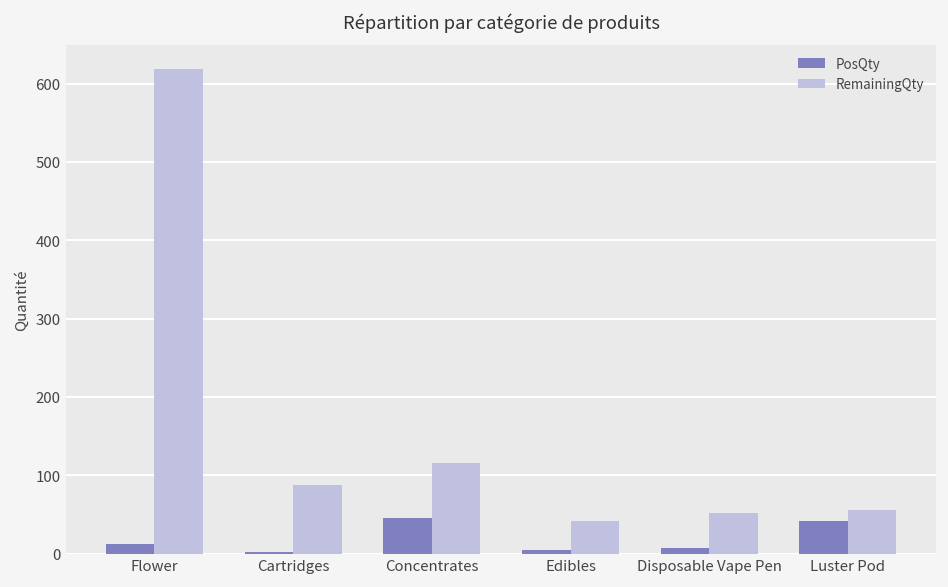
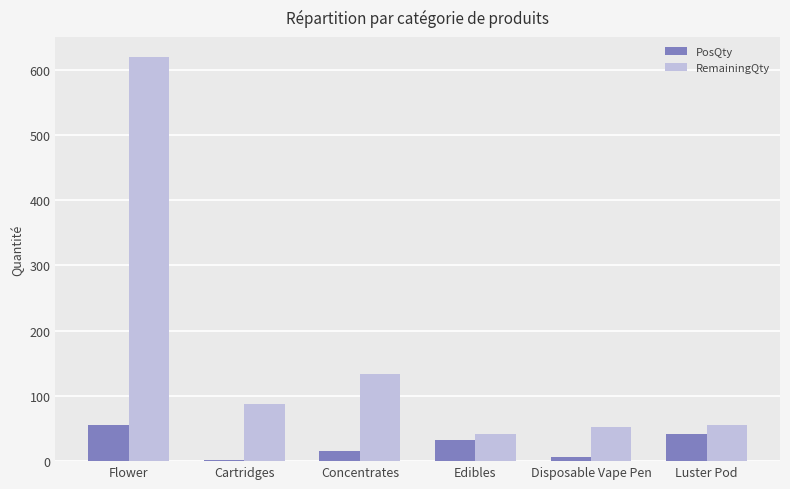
PosQty, Flower: 10 -> 60
PosQty, Concentrates: 50 -> 20
RemainingQty, Concentrates: 120 -> 130
PosQty, Edibles: 10 -> 30
